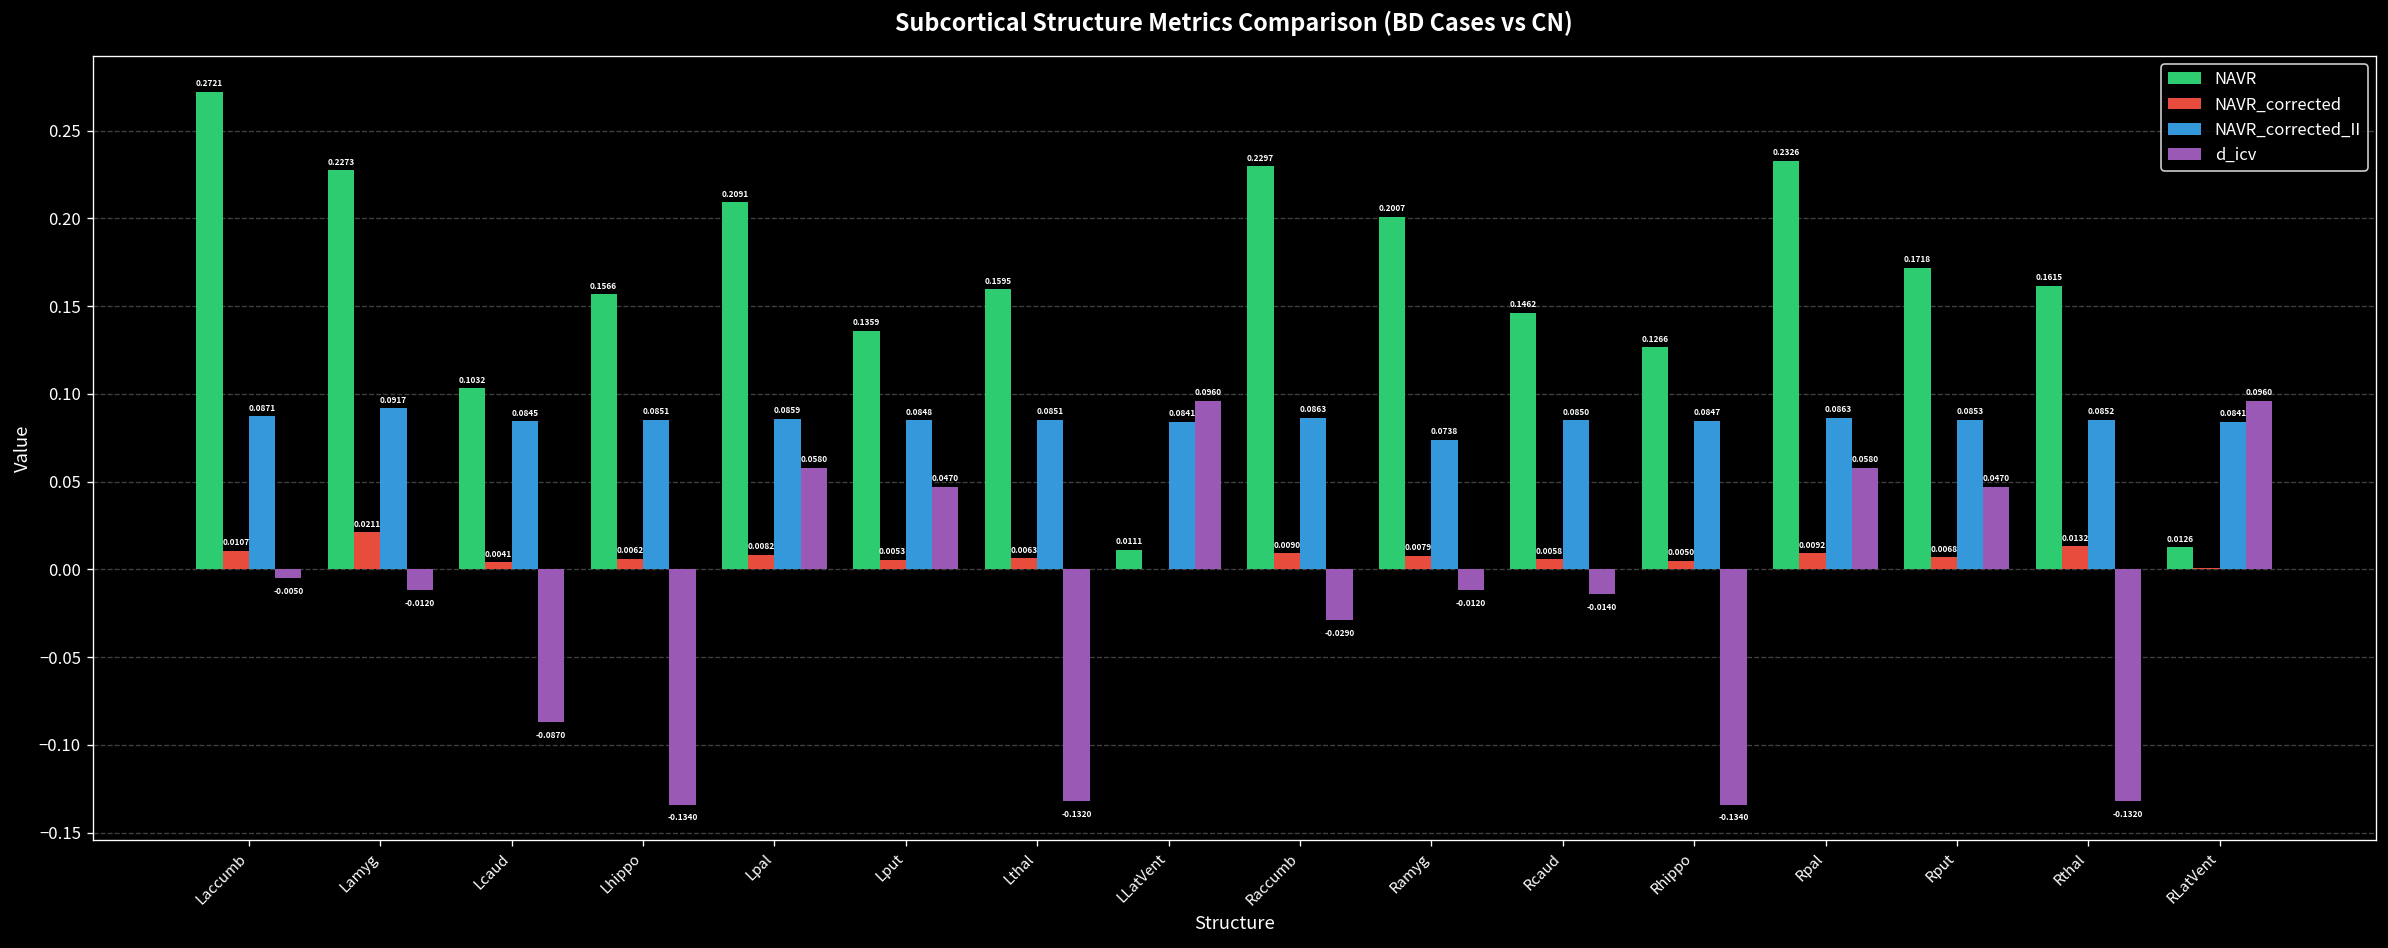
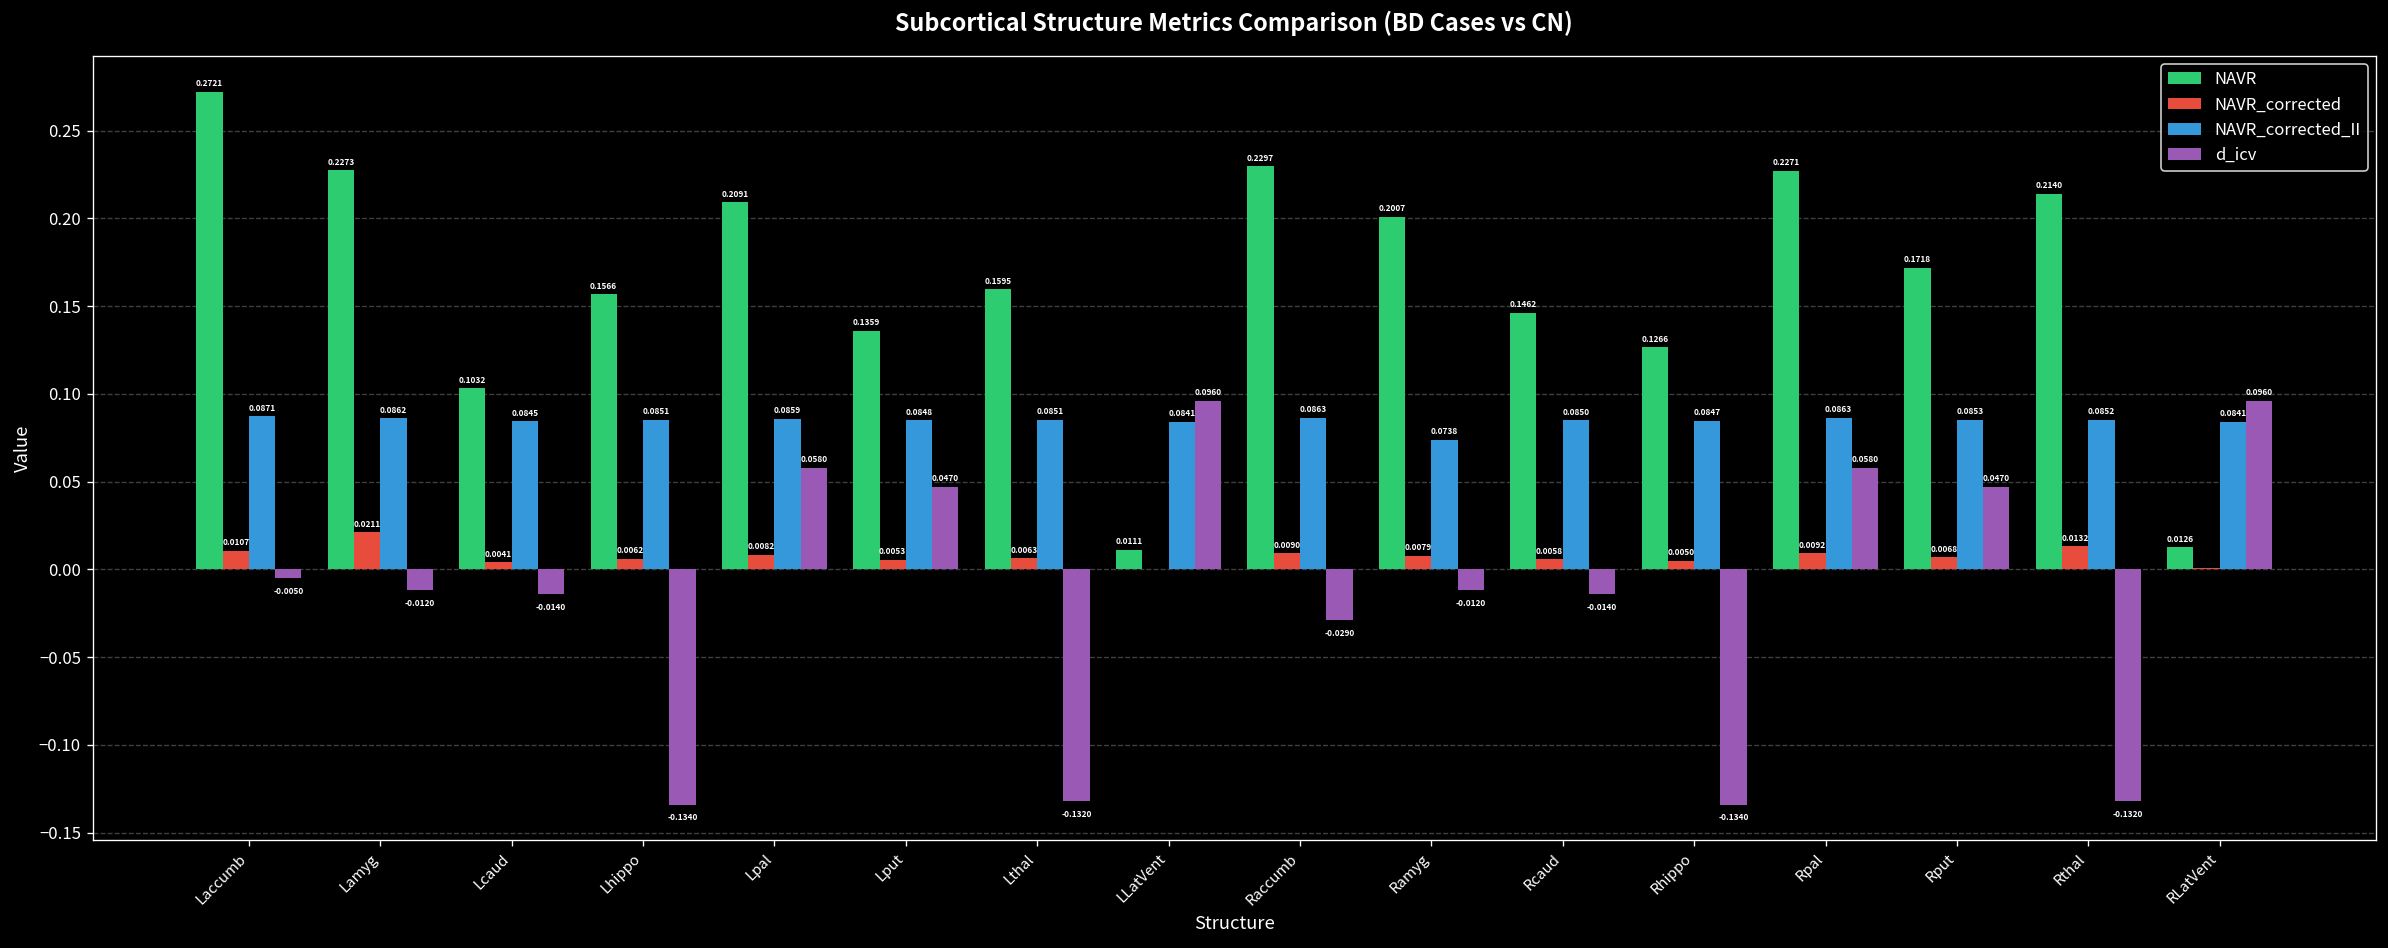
NAVR_corrected_II, Lamyg: 0.0917 -> 0.0862
d_icv, Lcaud: -0.0870 -> -0.0140
NAVR, Rpal: 0.2326 -> 0.2271
NAVR, Rthal: 0.1615 -> 0.2140
